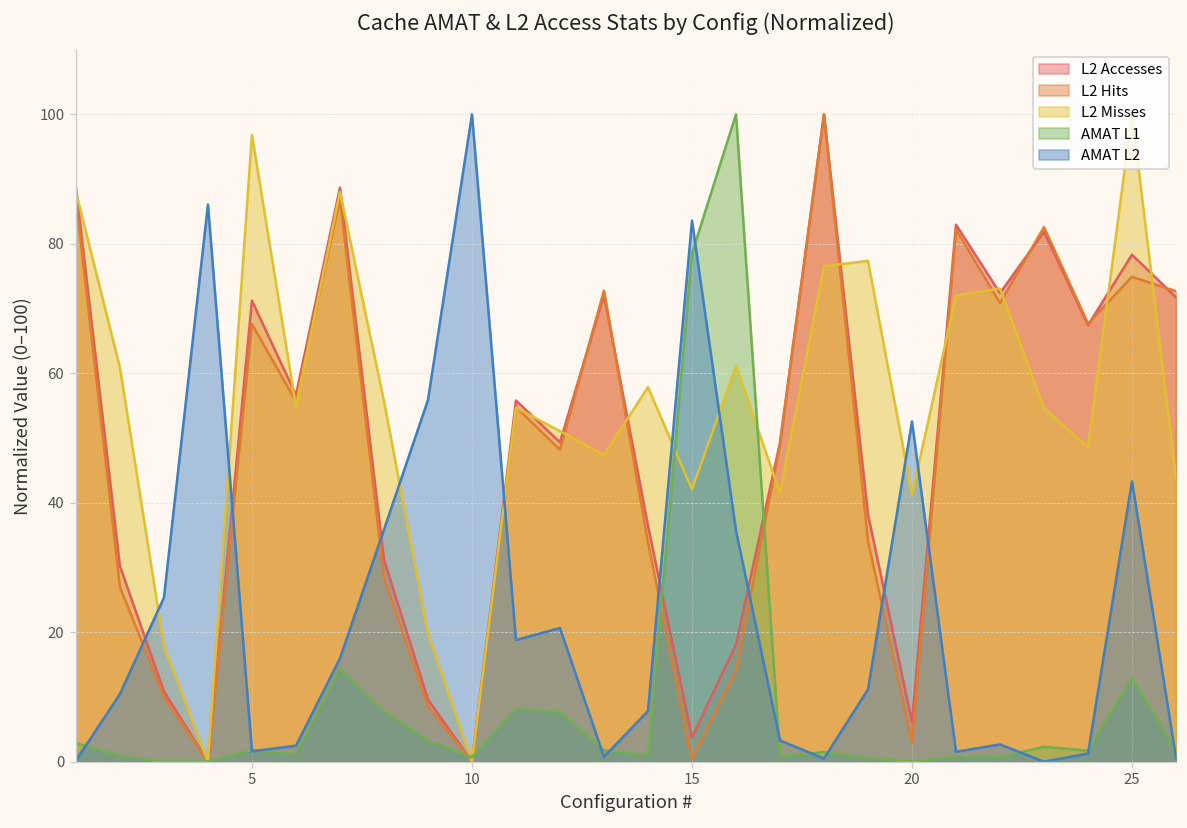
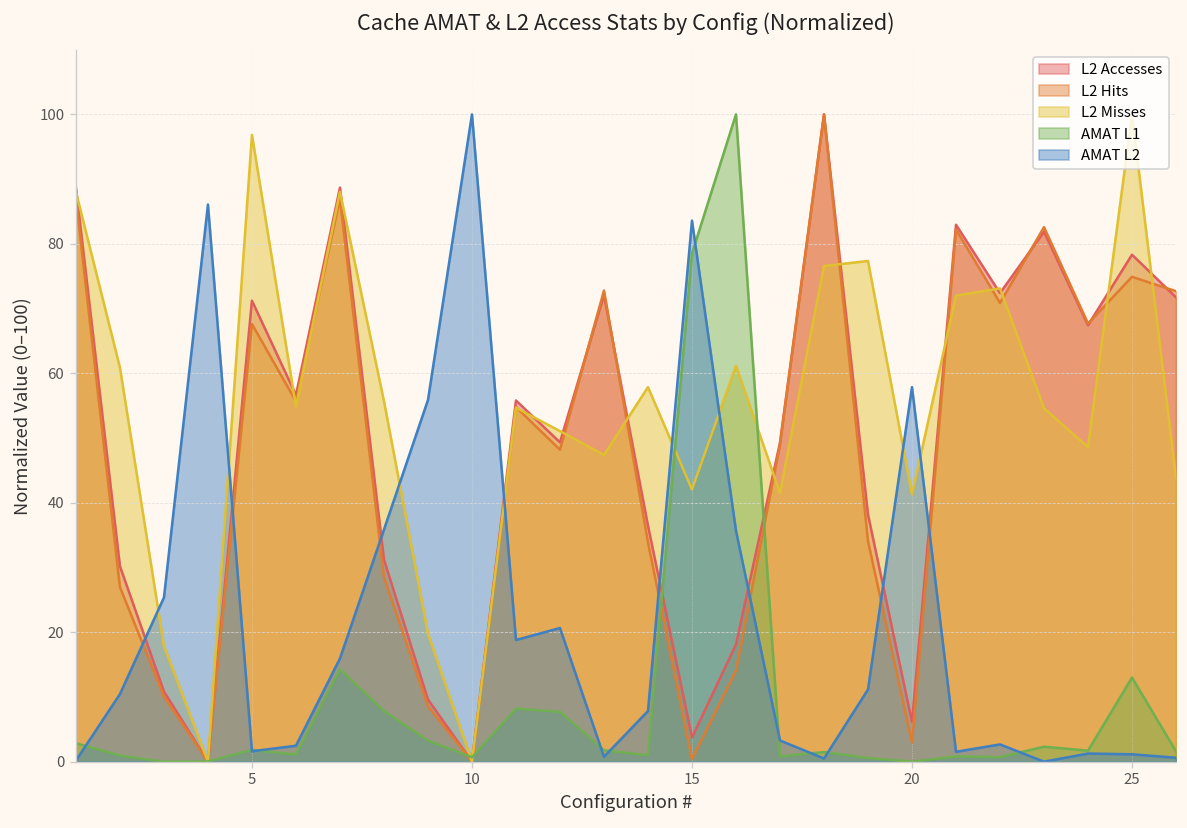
AMAT L2, 20: 53 -> 58
AMAT L2, 25: 43 -> 1
